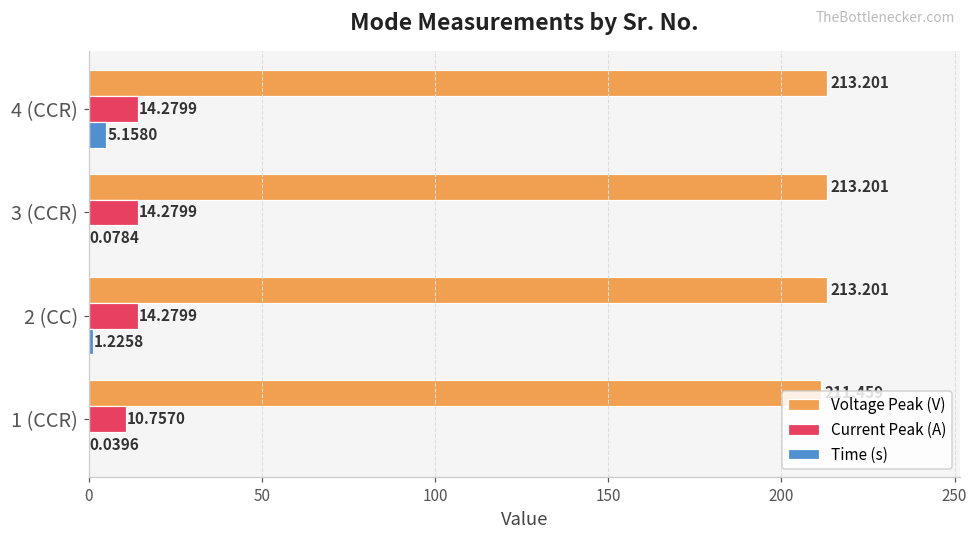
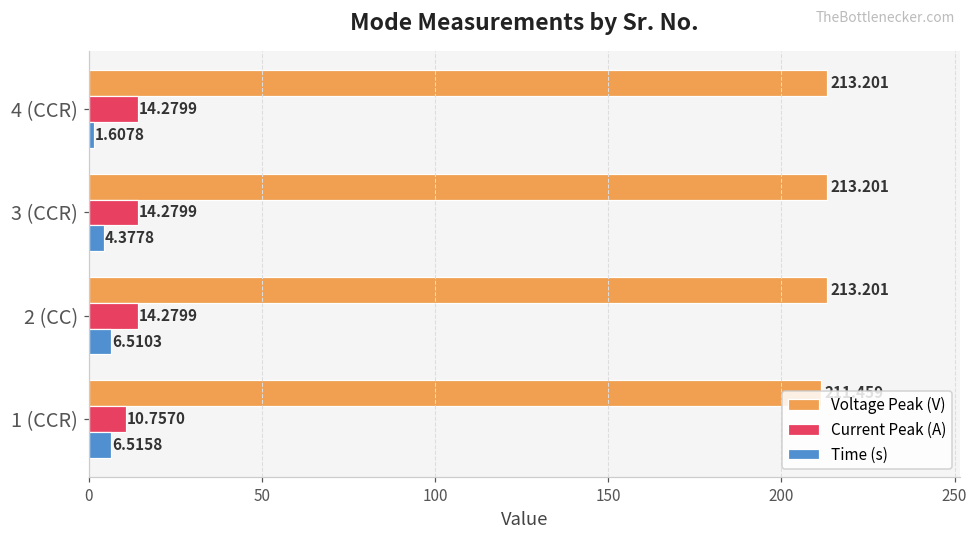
Time (s), 4 (CCR): 5.1580 -> 1.6078
Time (s), 3 (CCR): 0.0784 -> 4.3778
Time (s), 2 (CC): 1.2258 -> 6.5103
Time (s), 1 (CCR): 0.0396 -> 6.5158
